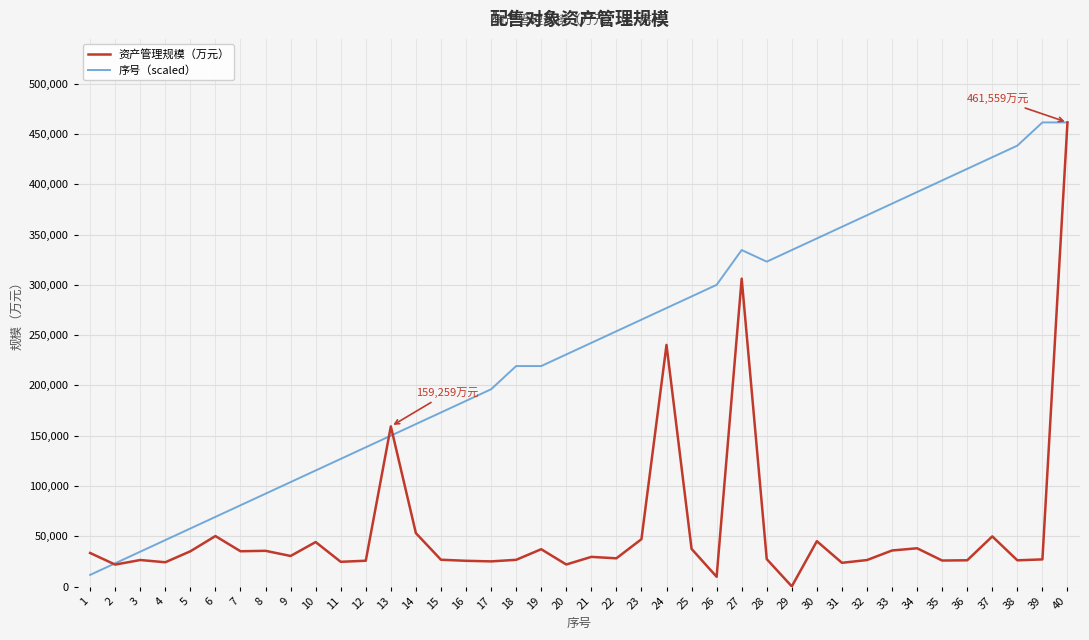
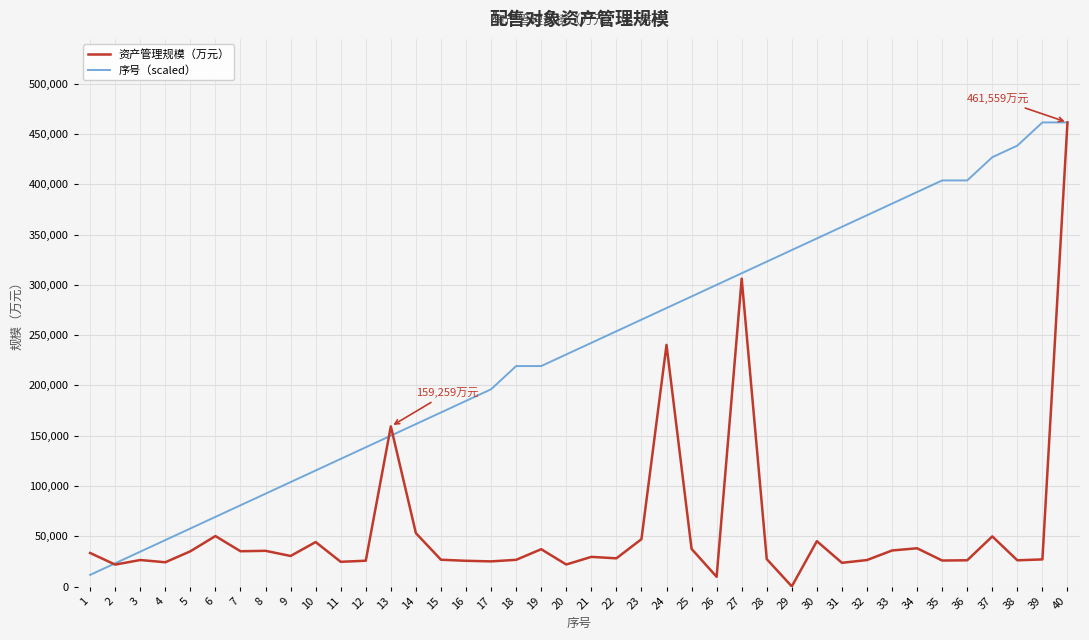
序号（scaled）, 27: 335,000 -> 312,000
序号（scaled）, 36: 415,000 -> 404,000
